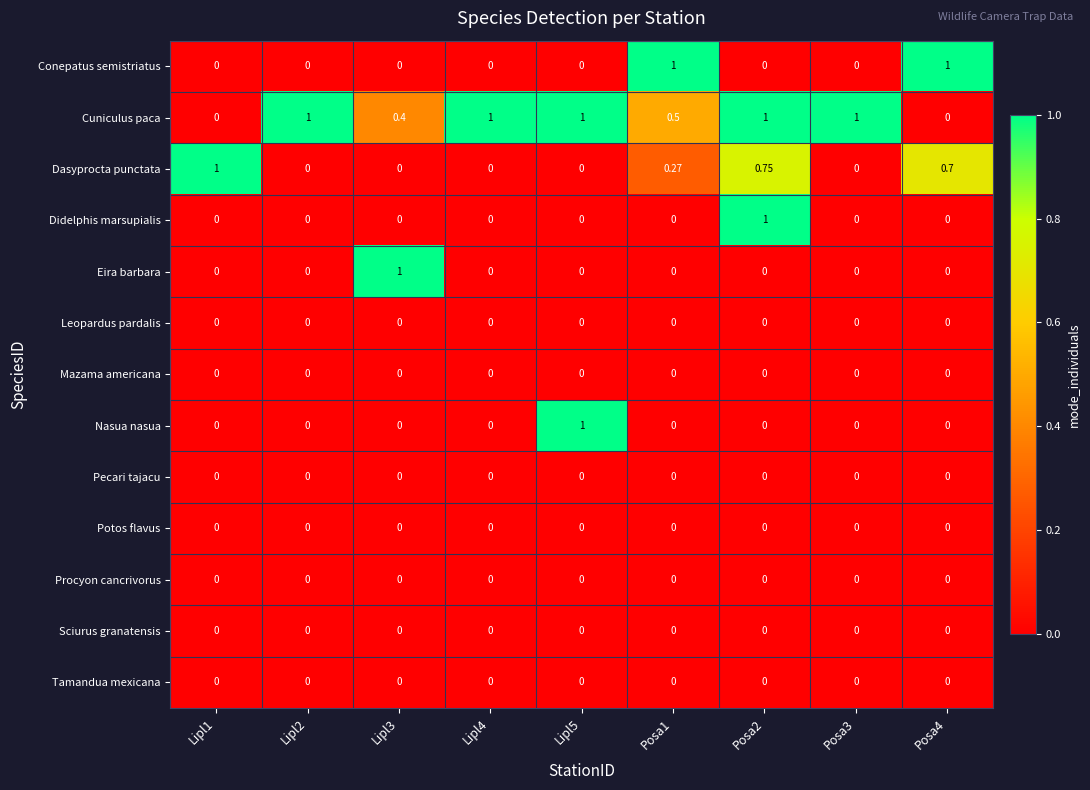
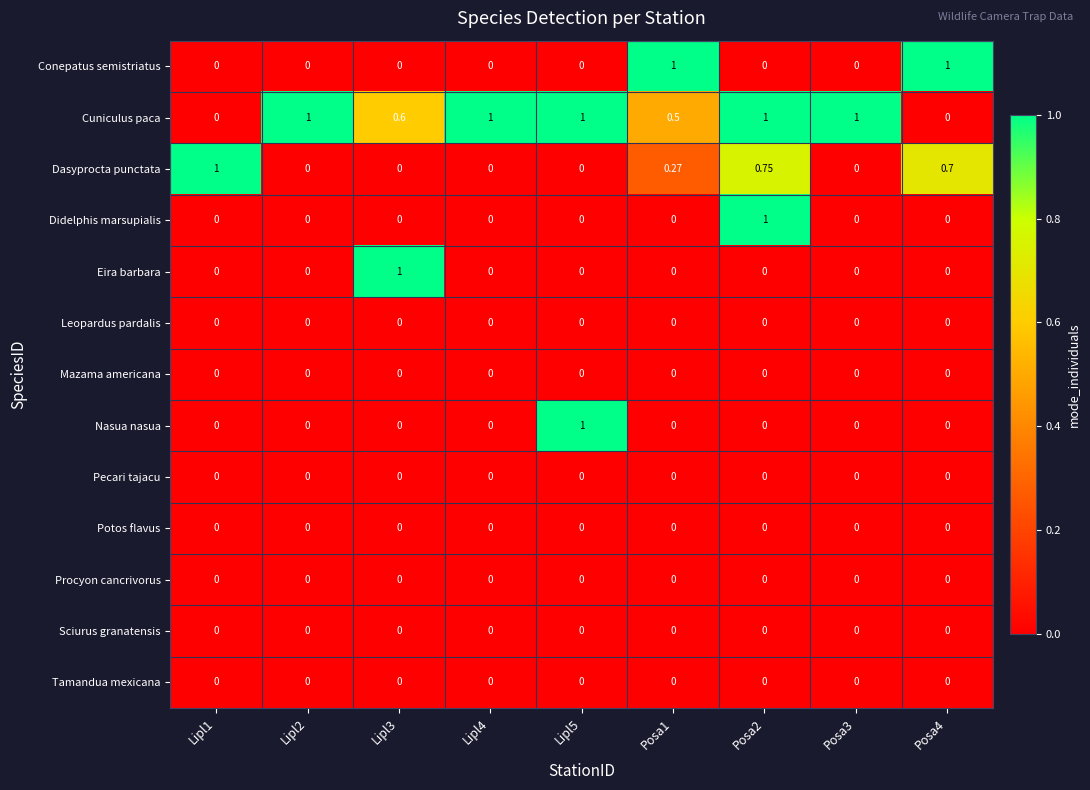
Cuniculus paca, Lipl3: 0.4 -> 0.6
